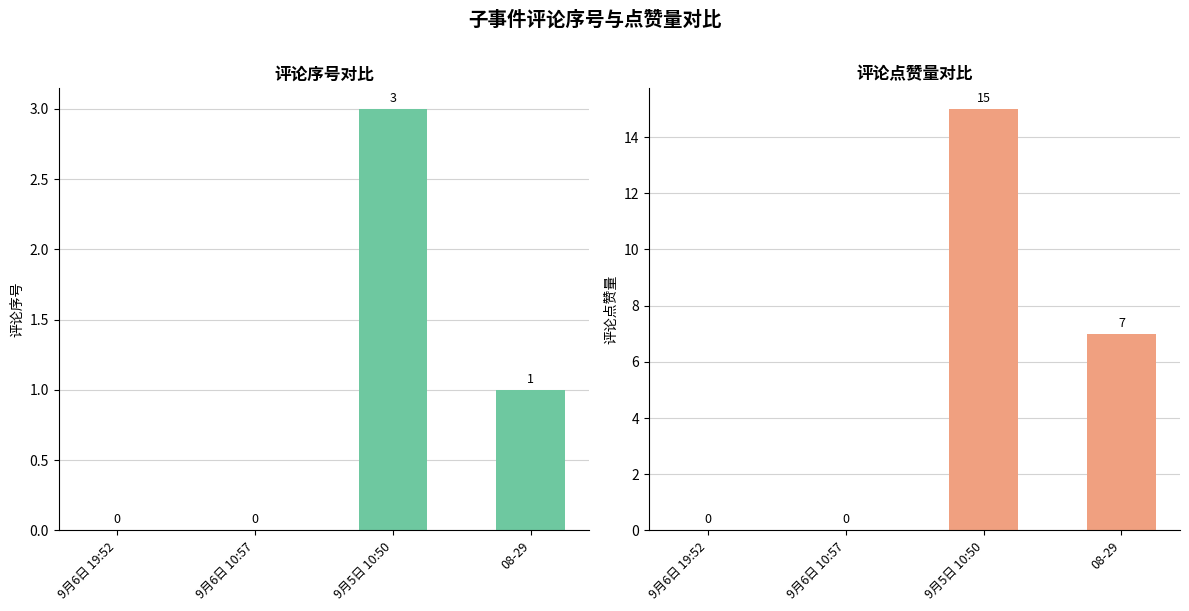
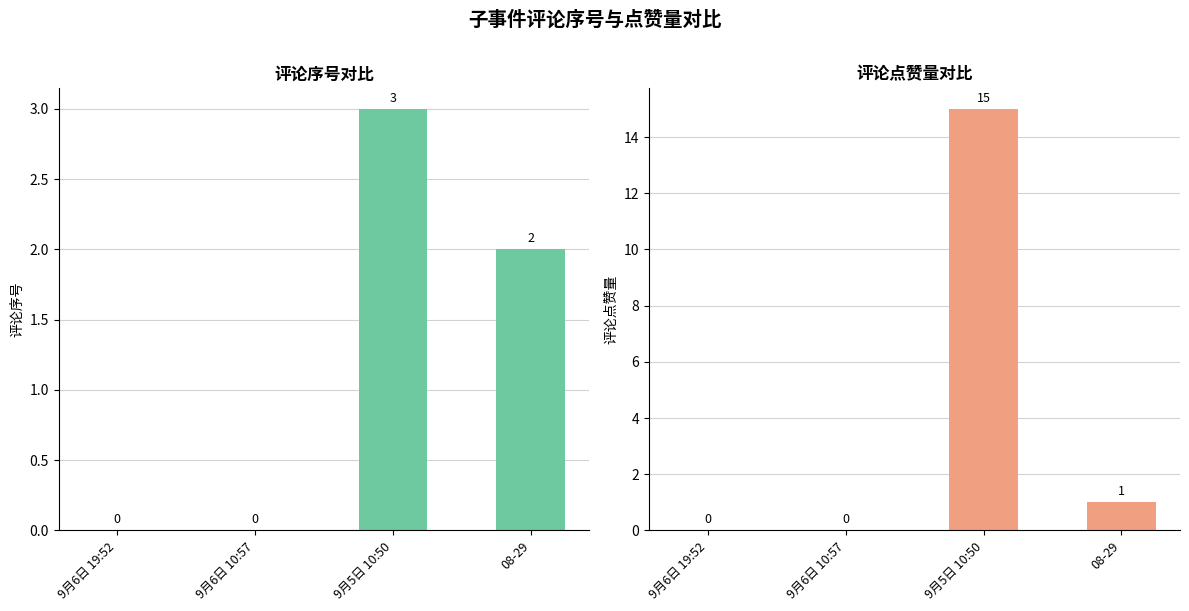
评论序号对比, 08-29: 1 -> 2
评论点赞量对比, 08-29: 7 -> 1
